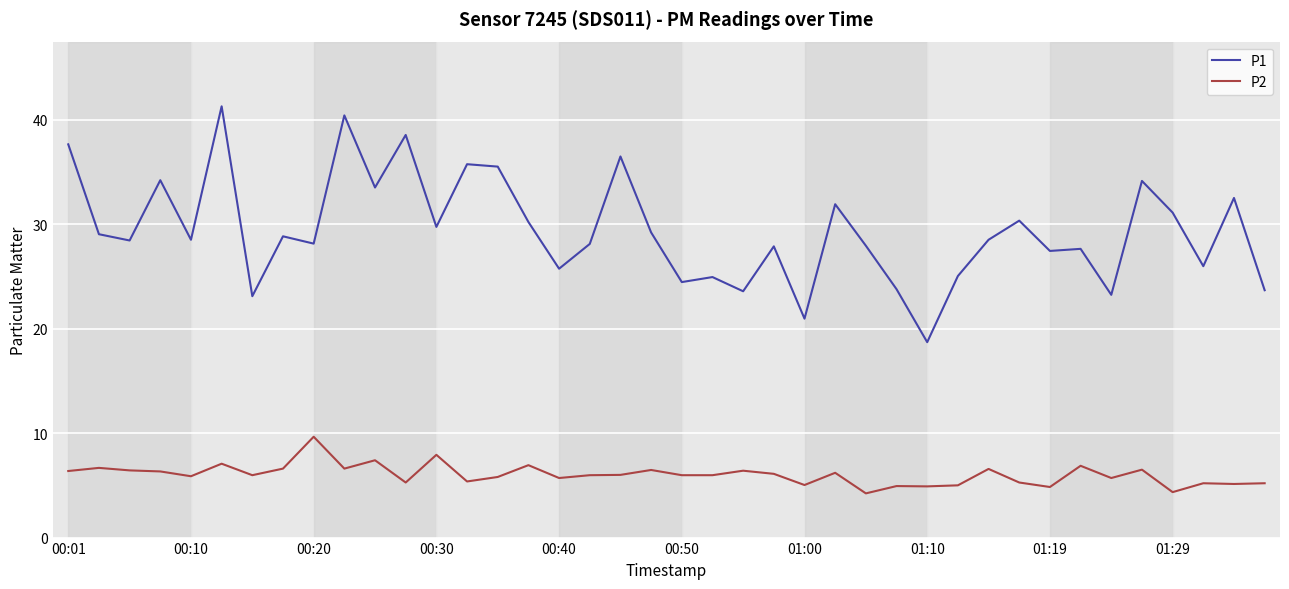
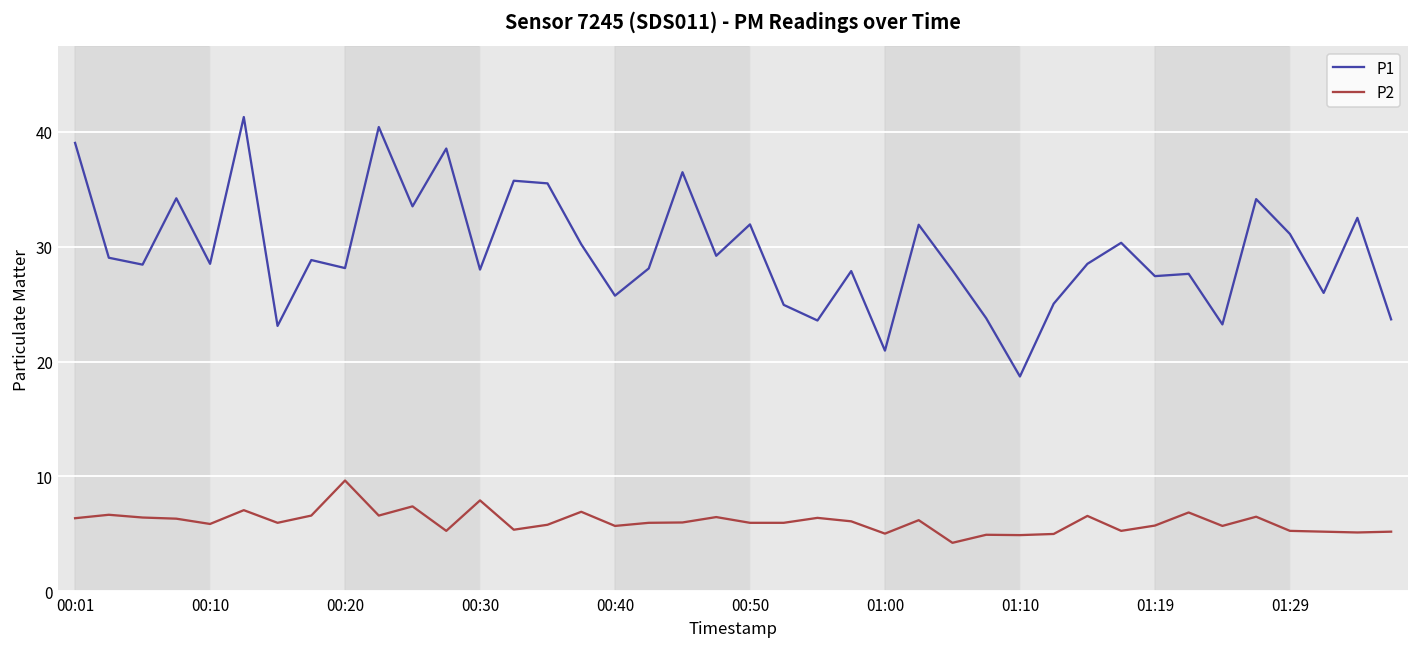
P1, 00:01: 37.6 -> 39.0
P1, 00:30: 29.7 -> 28.0
P1, 00:50: 24.5 -> 31.9
P2, 01:19: 4.8 -> 5.7
P2, 01:29: 4.4 -> 5.3
